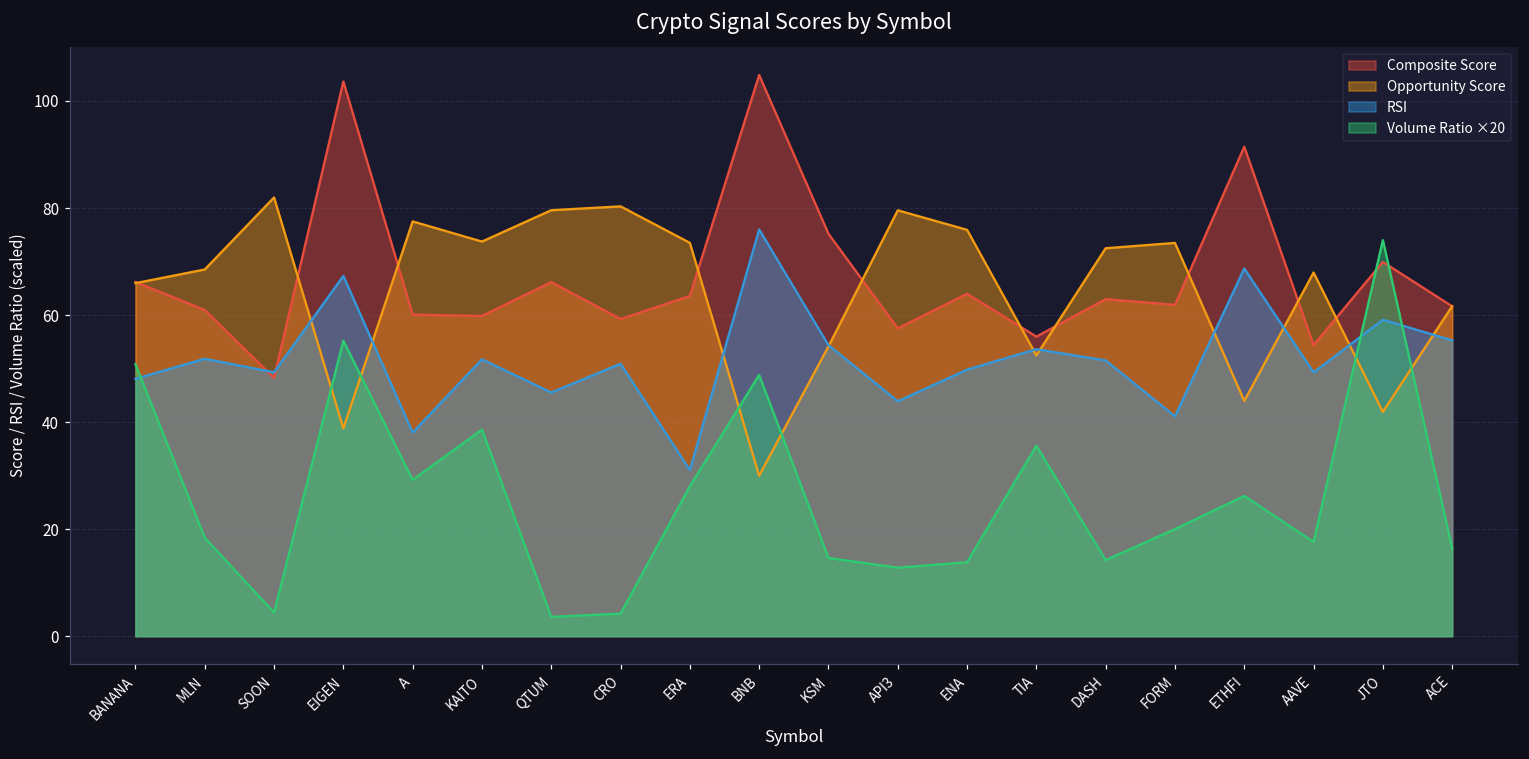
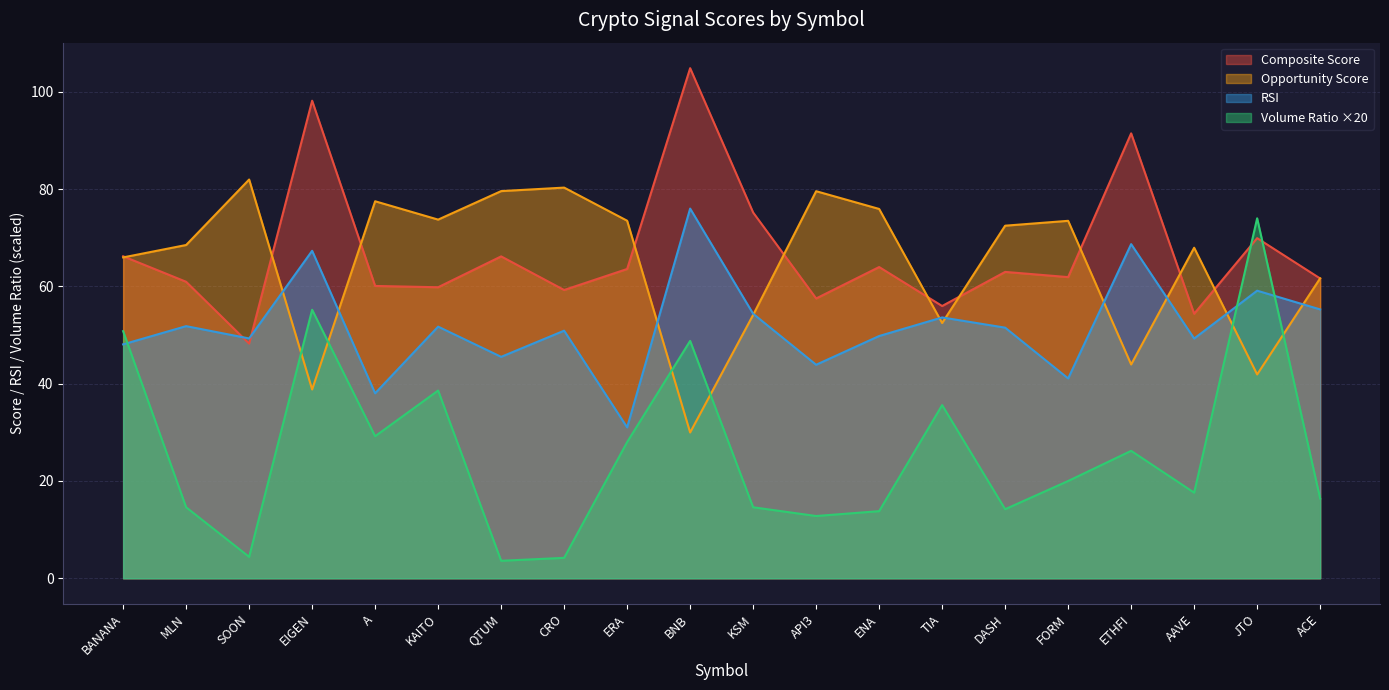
Volume Ratio ×20, MLN: 18 -> 15
Composite Score, EIGEN: 104 -> 98
